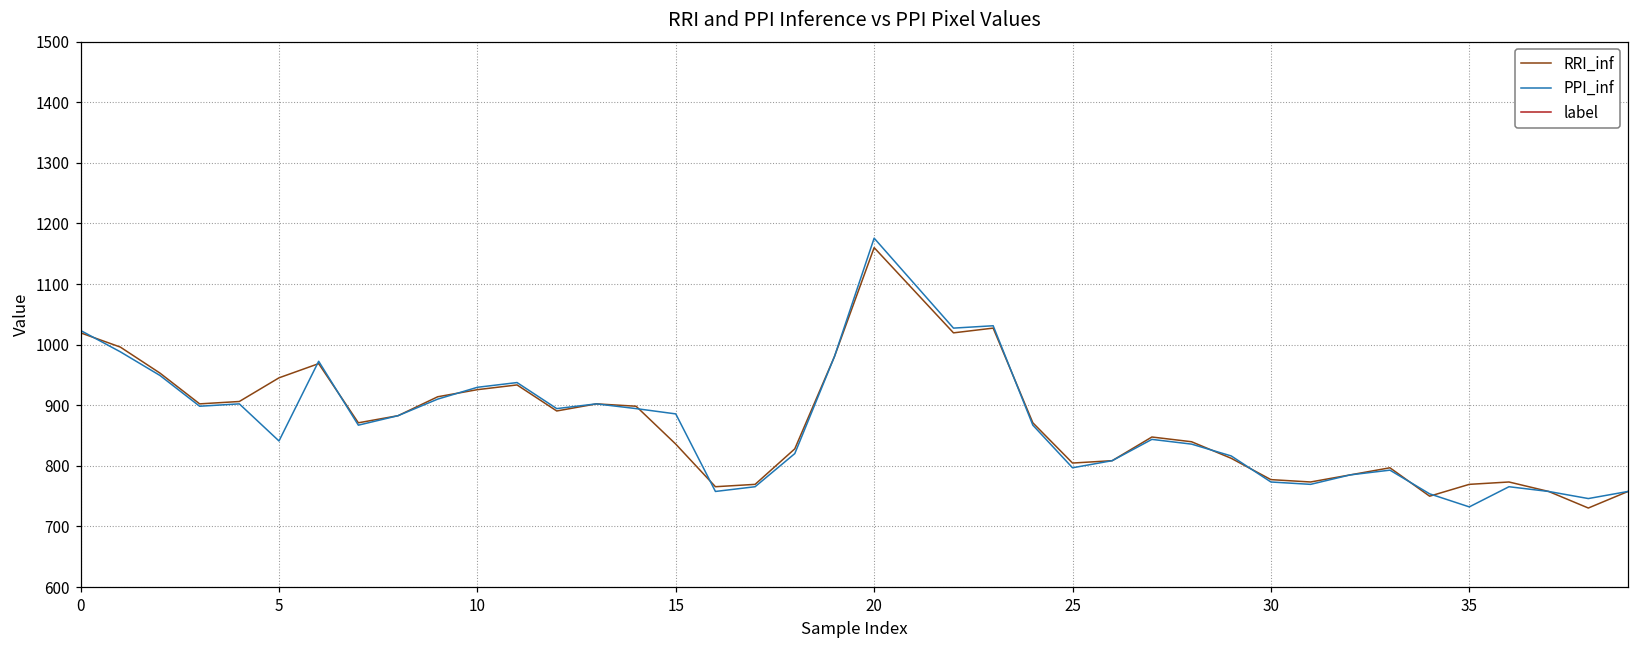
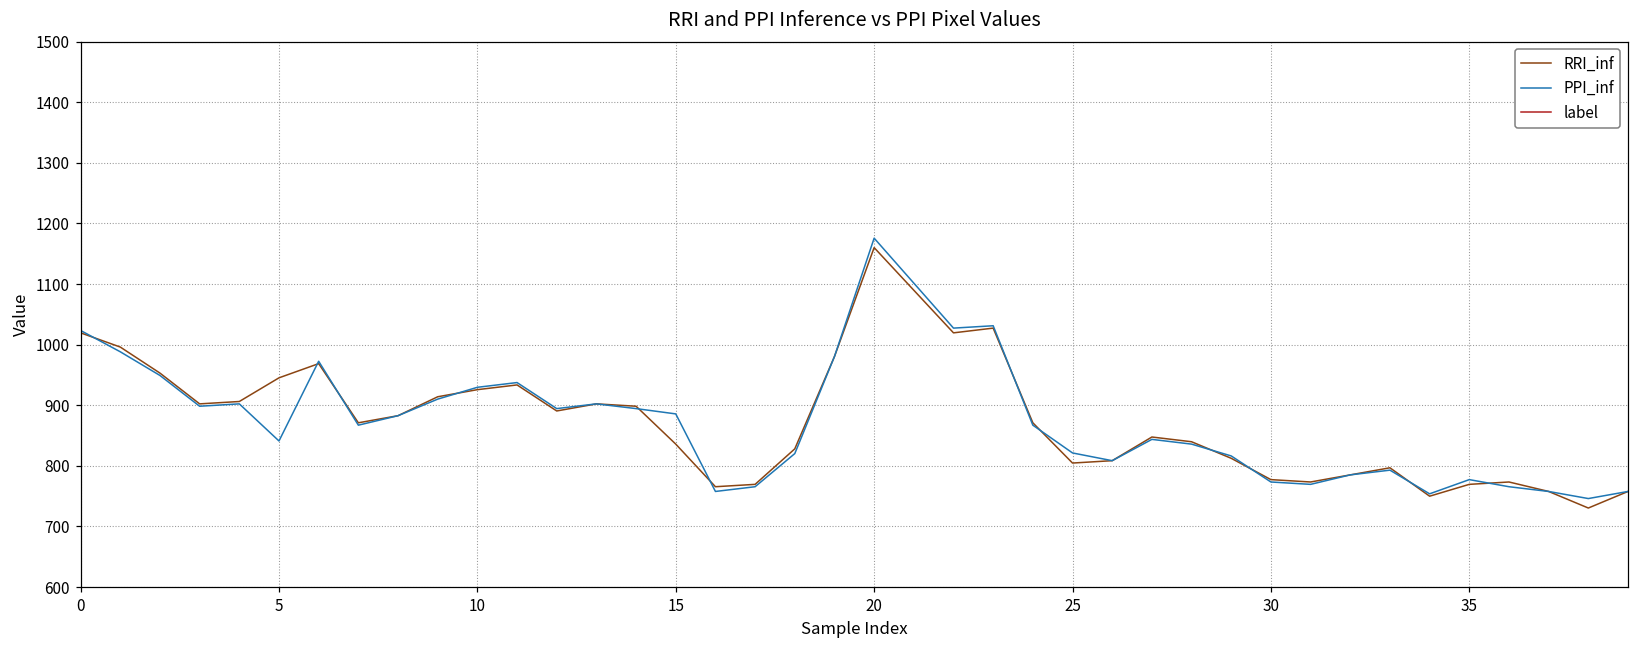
PPI_inf, 25: 800 -> 820
PPI_inf, 35: 730 -> 780
